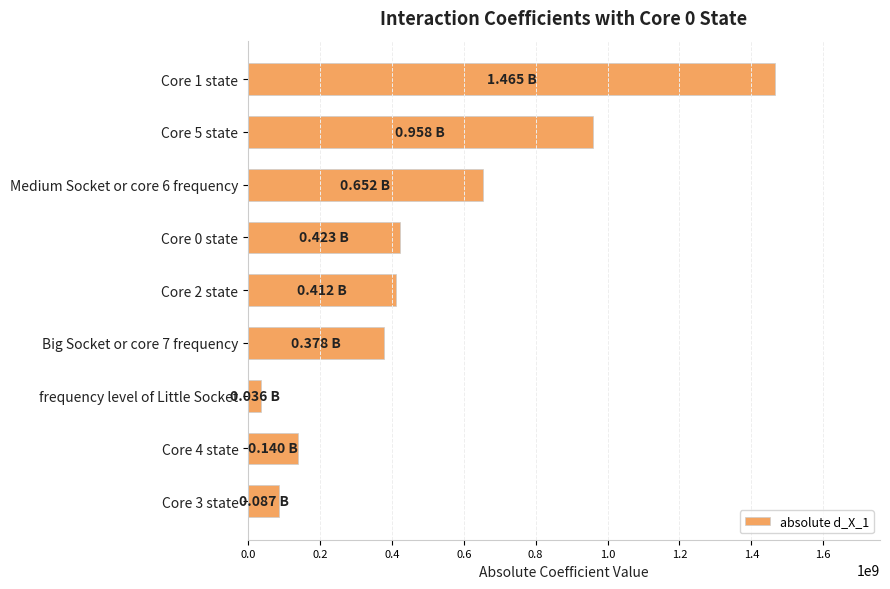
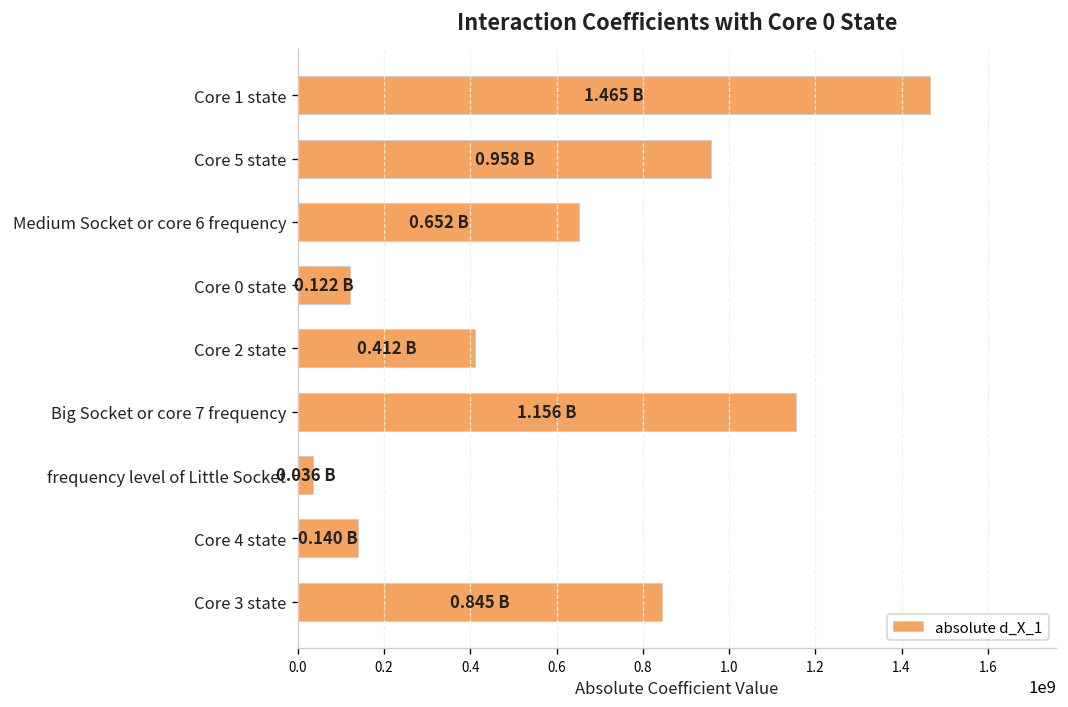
Core 0 state: 0.423 -> 0.122
Big Socket or core 7 frequency: 0.378 -> 1.156
Core 3 state: 0.087 -> 0.845
